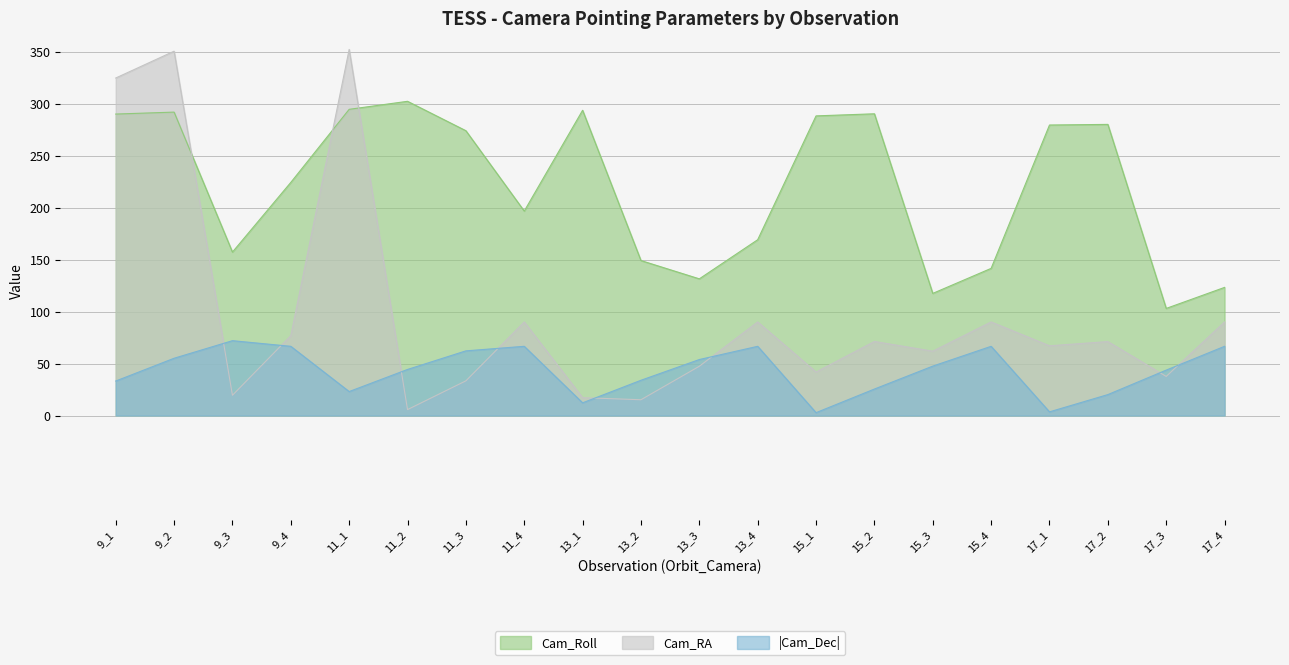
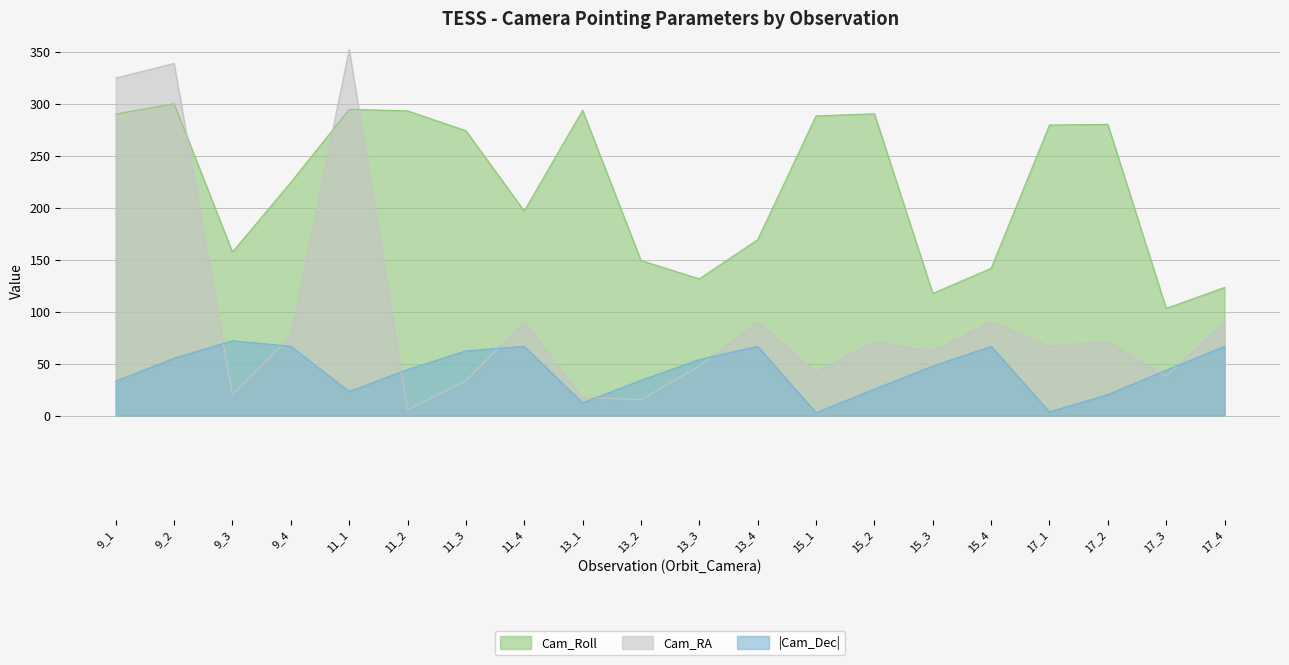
Cam_Roll, 9_2: 292 -> 300
Cam_RA, 9_2: 350 -> 339
Cam_Roll, 11_2: 302 -> 293
